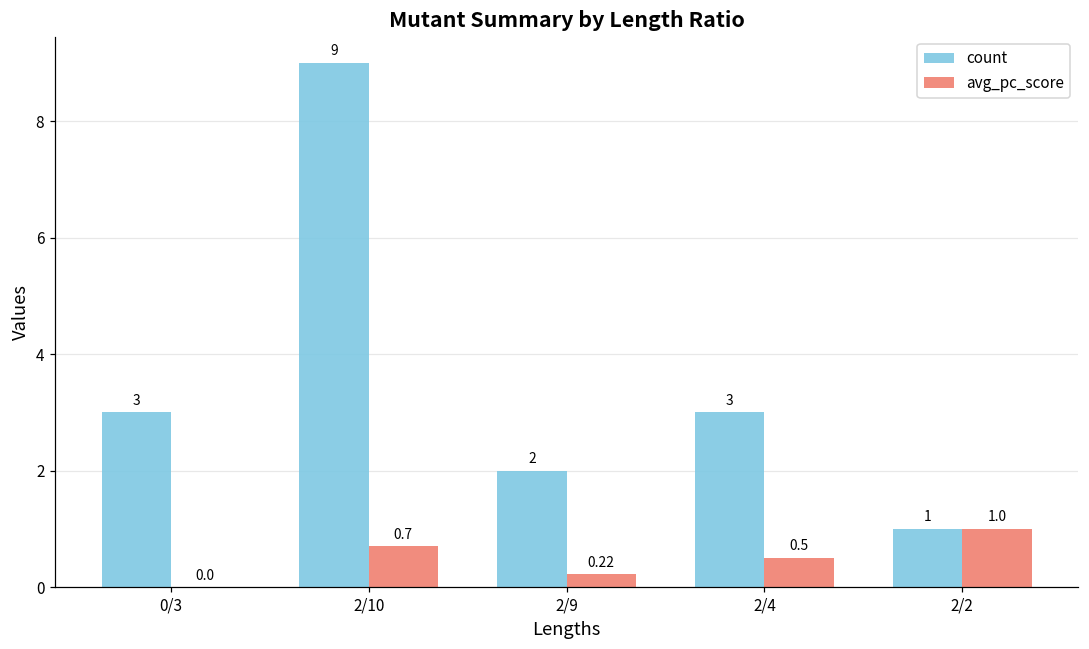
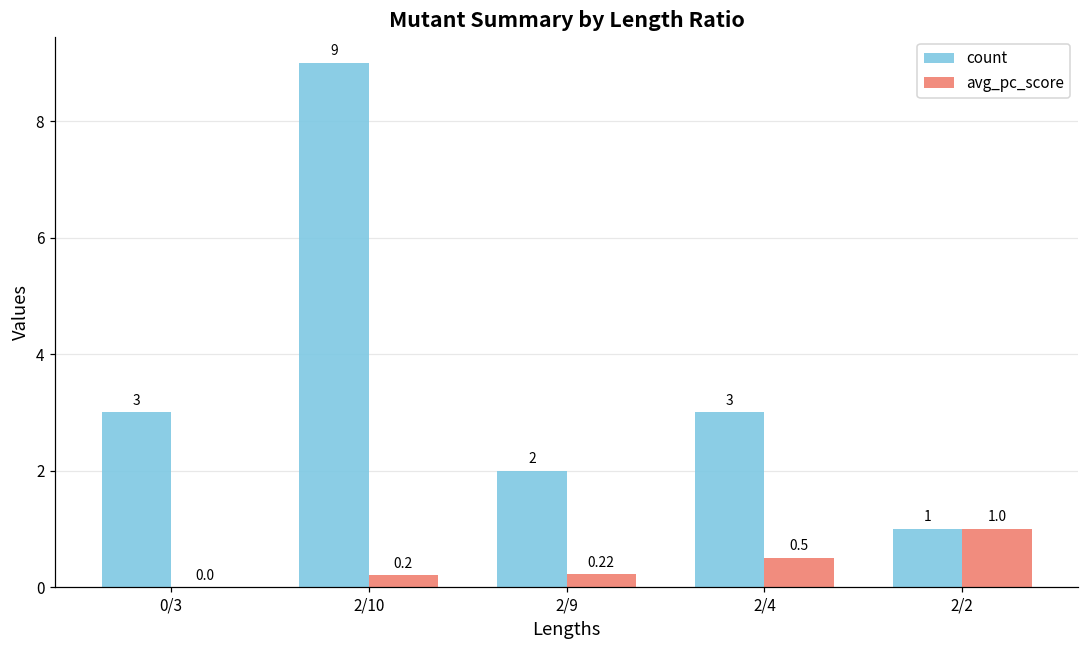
avg_pc_score, 2/10: 0.7 -> 0.2
